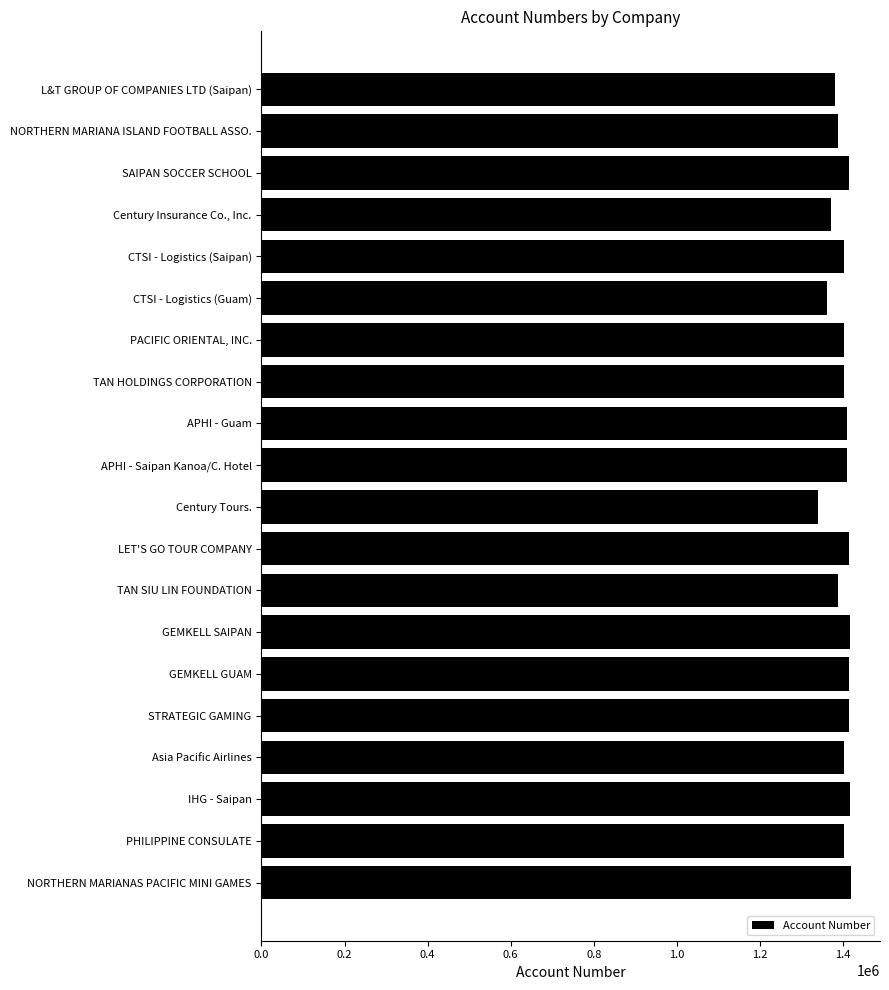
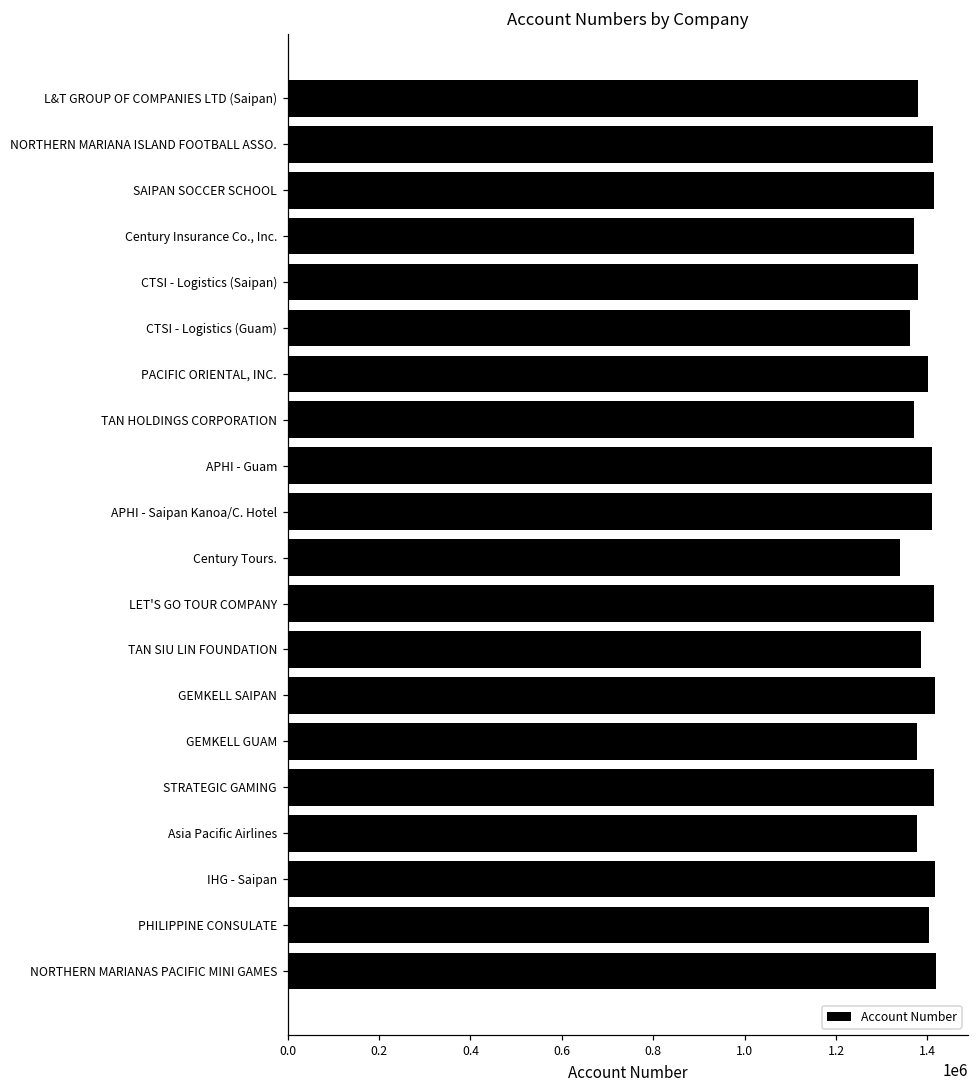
NORTHERN MARIANA ISLAND FOOTBALL ASSO.: 1390000 -> 1410000
CTSI - Logistics (Saipan): 1400000 -> 1380000
TAN HOLDINGS CORPORATION: 1400000 -> 1370000
GEMKELL GUAM: 1420000 -> 1380000
Asia Pacific Airlines: 1400000 -> 1380000
